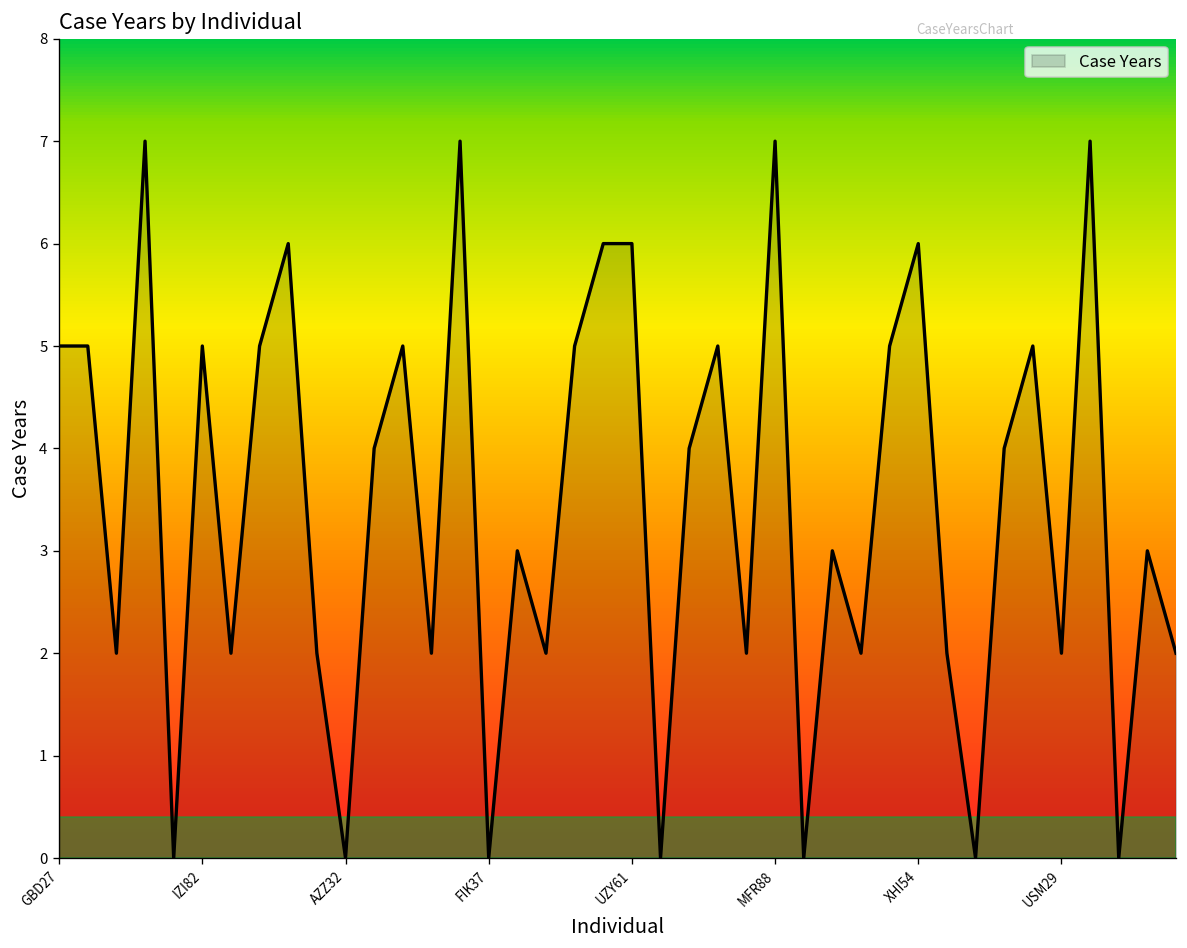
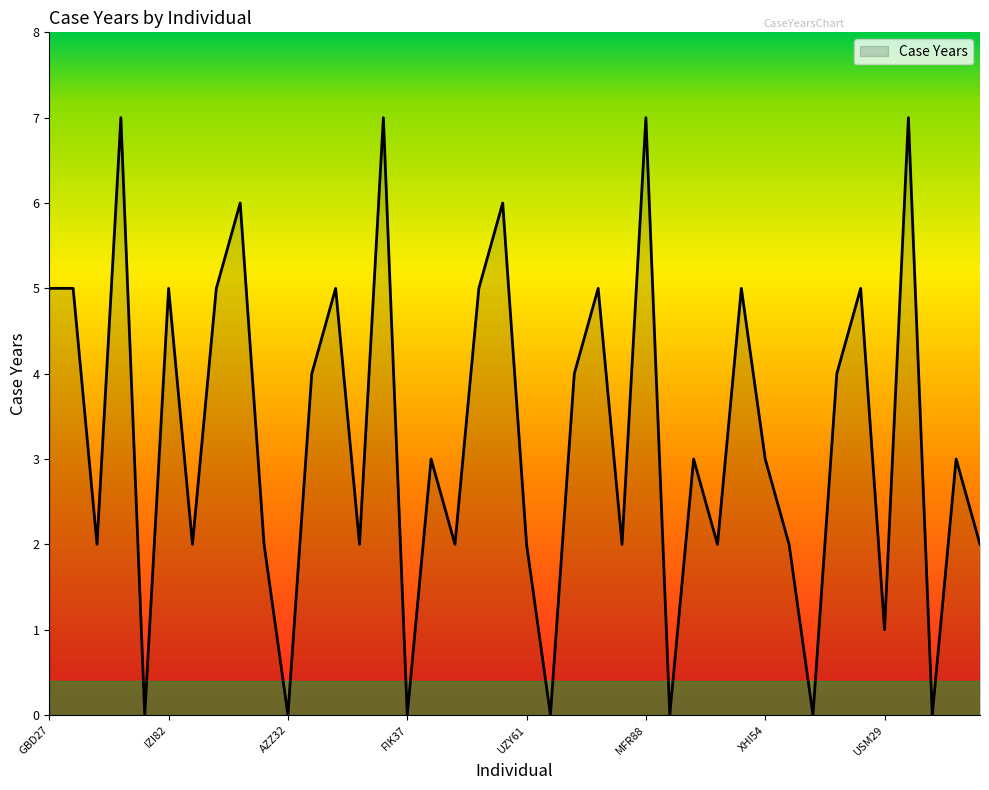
UZY61: 6 -> 2
XHI54: 6 -> 3
USM29: 2 -> 1
